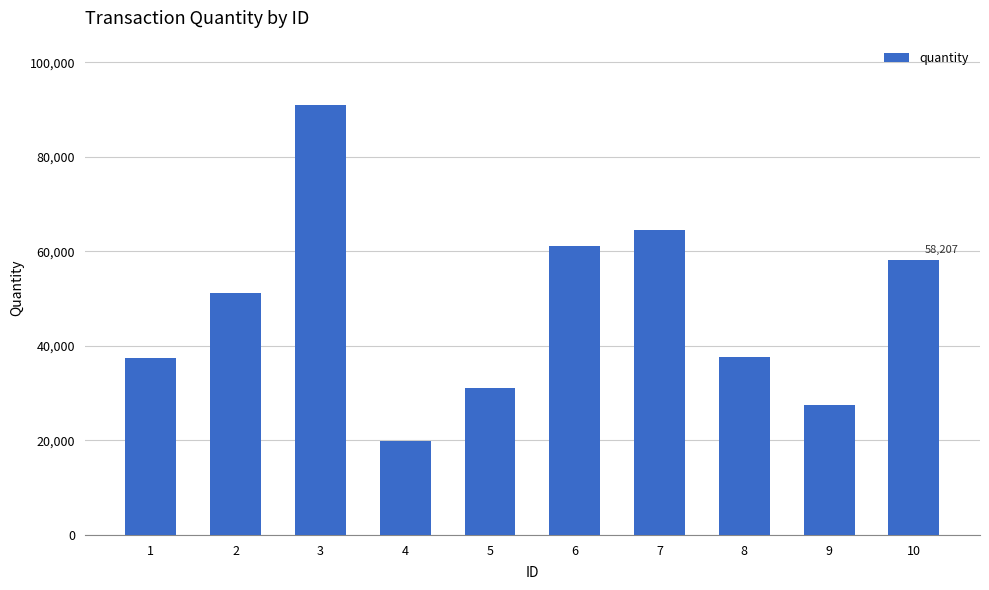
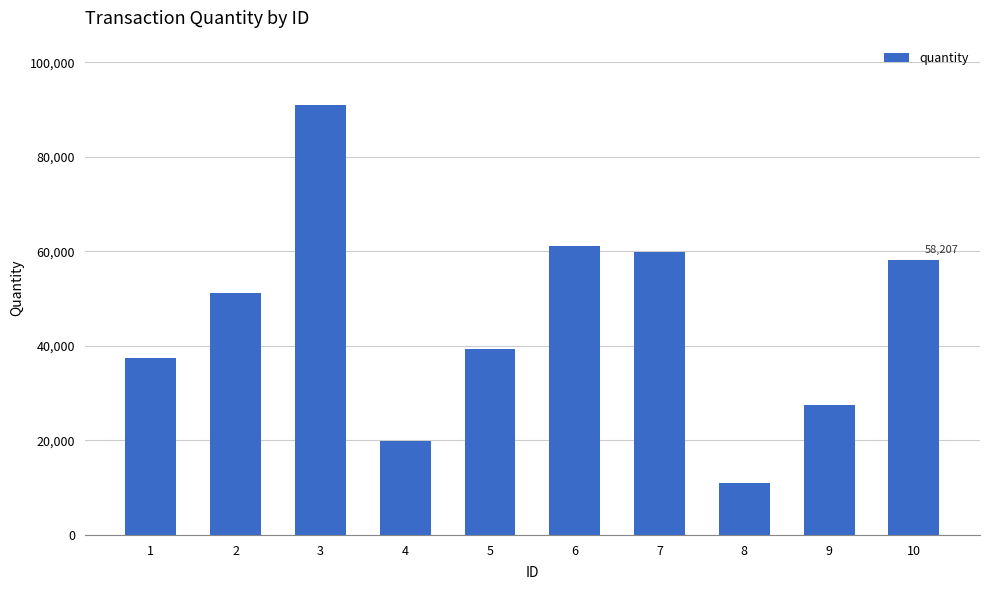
5: 31,000 -> 39,000
7: 65,000 -> 60,000
8: 38,000 -> 11,000
